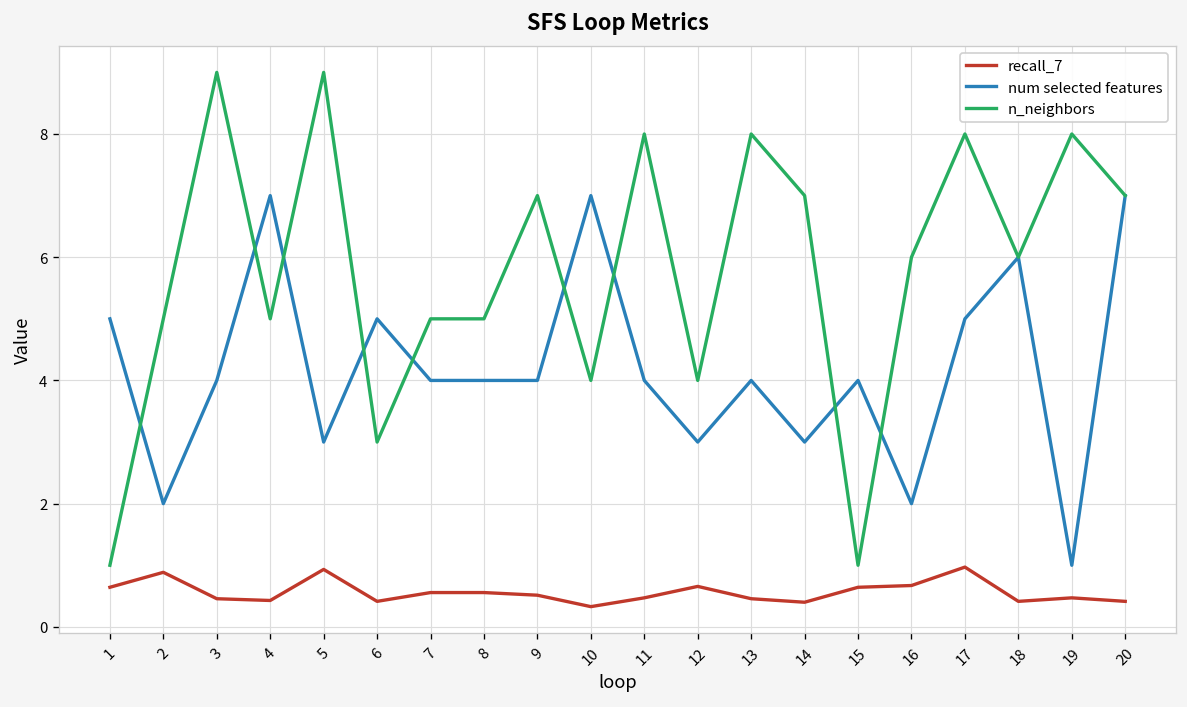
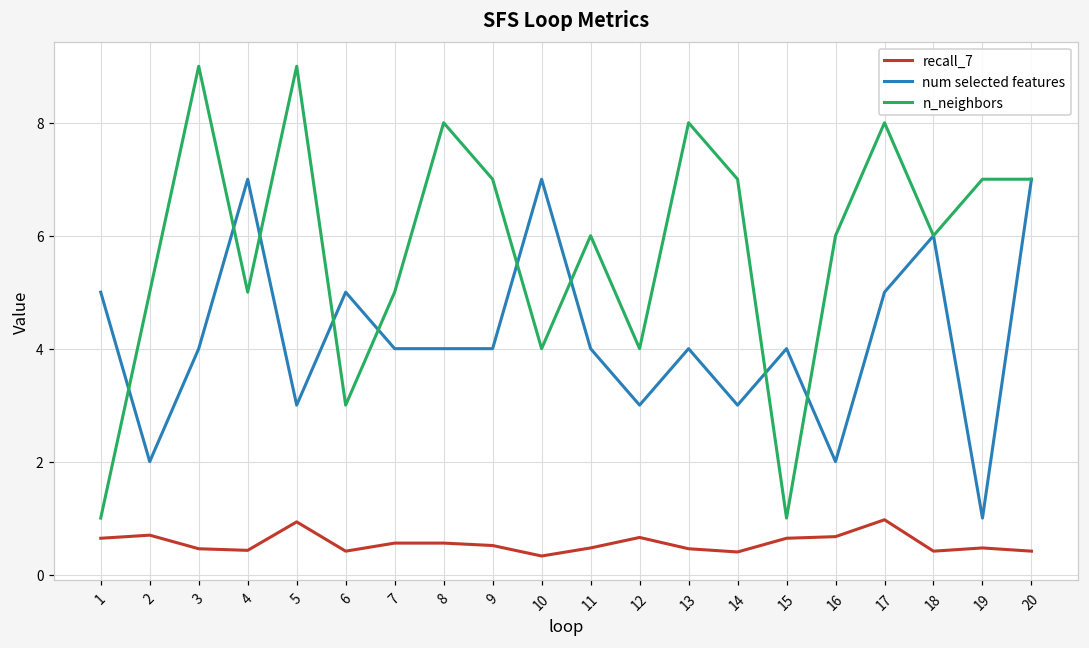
recall_7, 2: 0.9 -> 0.7
n_neighbors, 8: 5 -> 8
n_neighbors, 11: 8 -> 6
n_neighbors, 19: 8 -> 7
